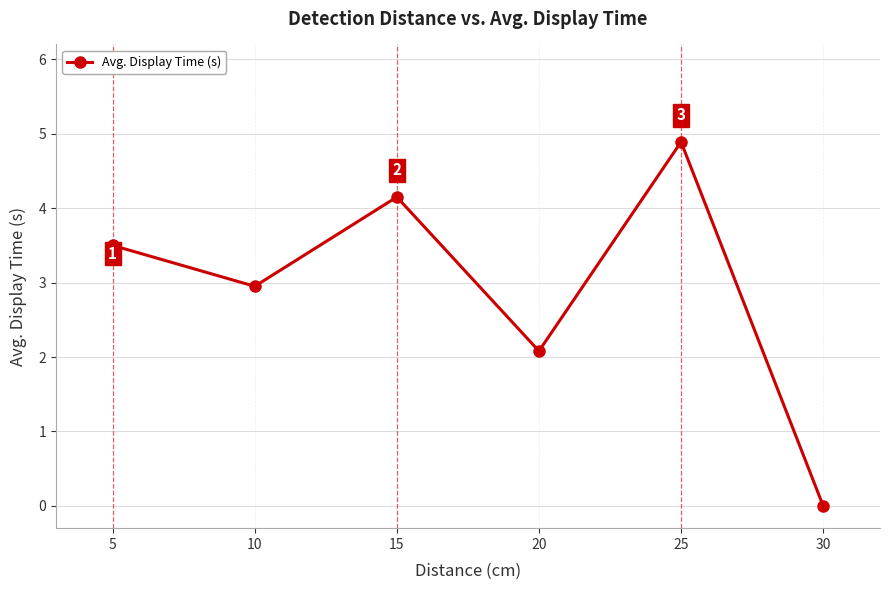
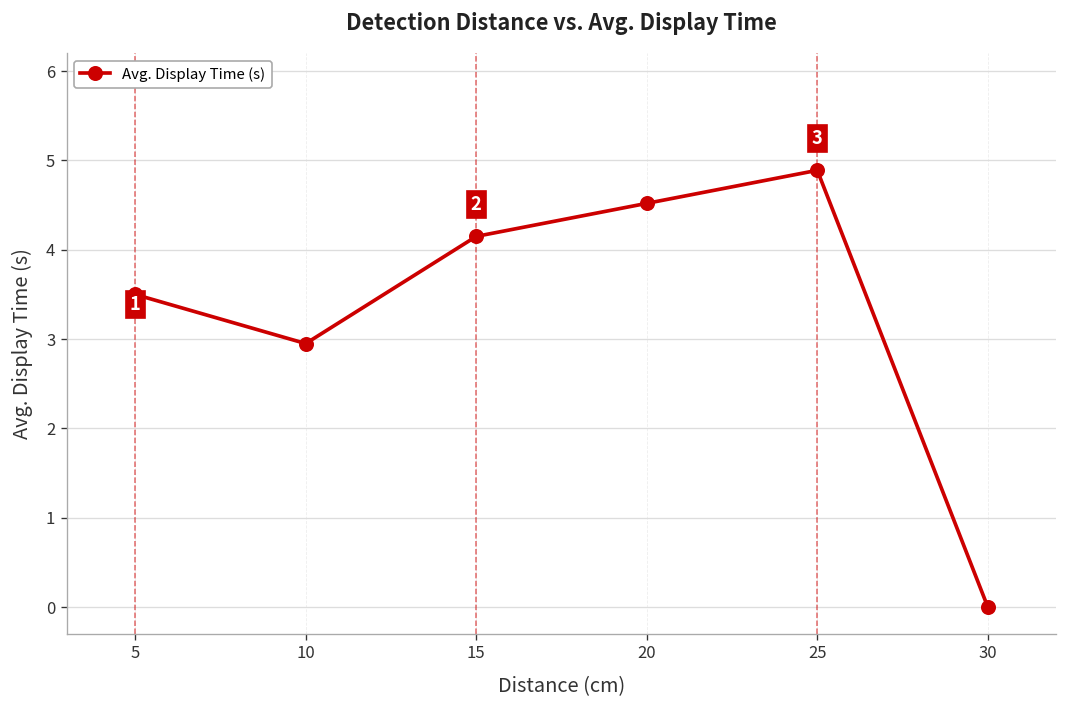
20: 2.1 -> 4.5
